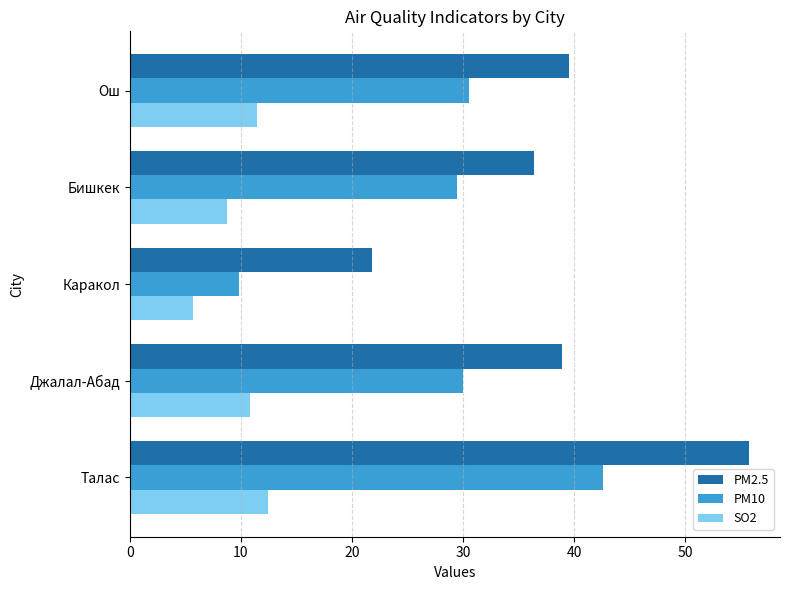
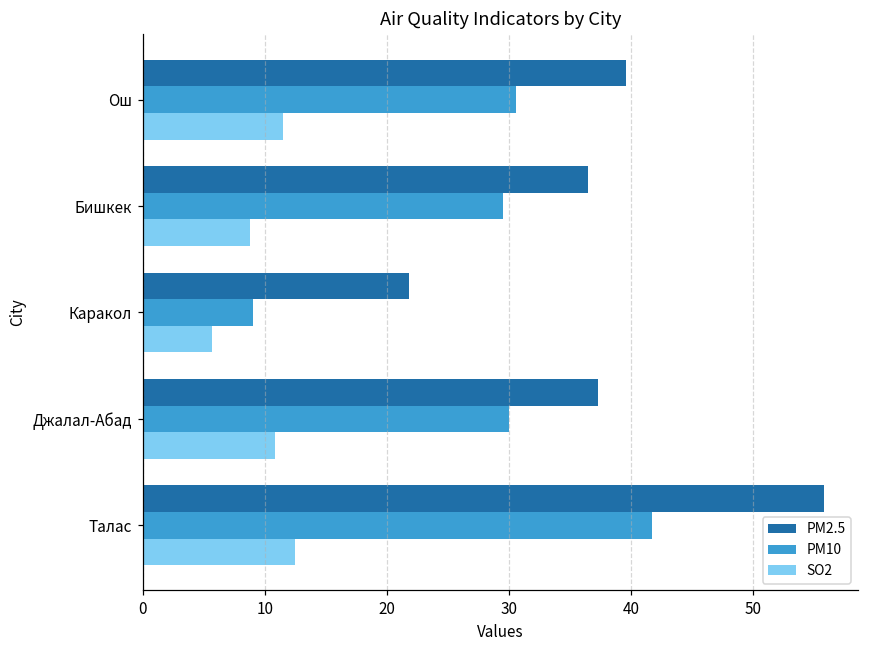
PM10, Каракол: 9.9 -> 9.0
PM2.5, Джалал-Абад: 39.0 -> 37.2
PM10, Талас: 42.6 -> 41.7
